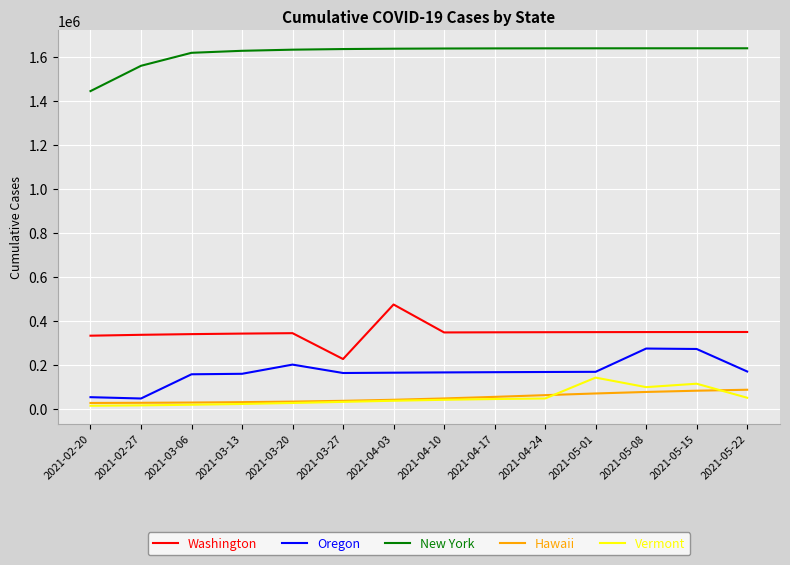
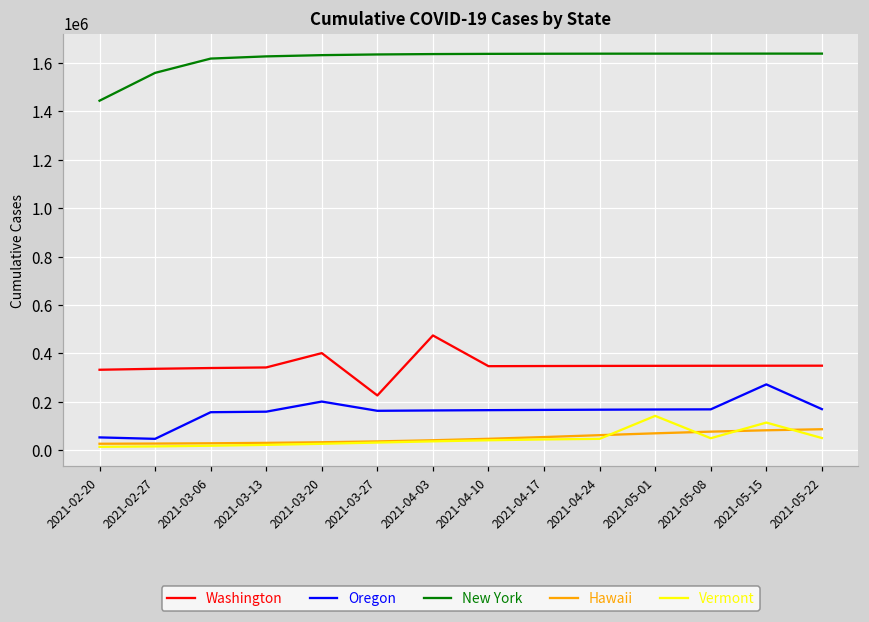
Washington, 2021-03-20: 340000 -> 400000
Oregon, 2021-05-08: 270000 -> 170000
Vermont, 2021-05-08: 100000 -> 50000
